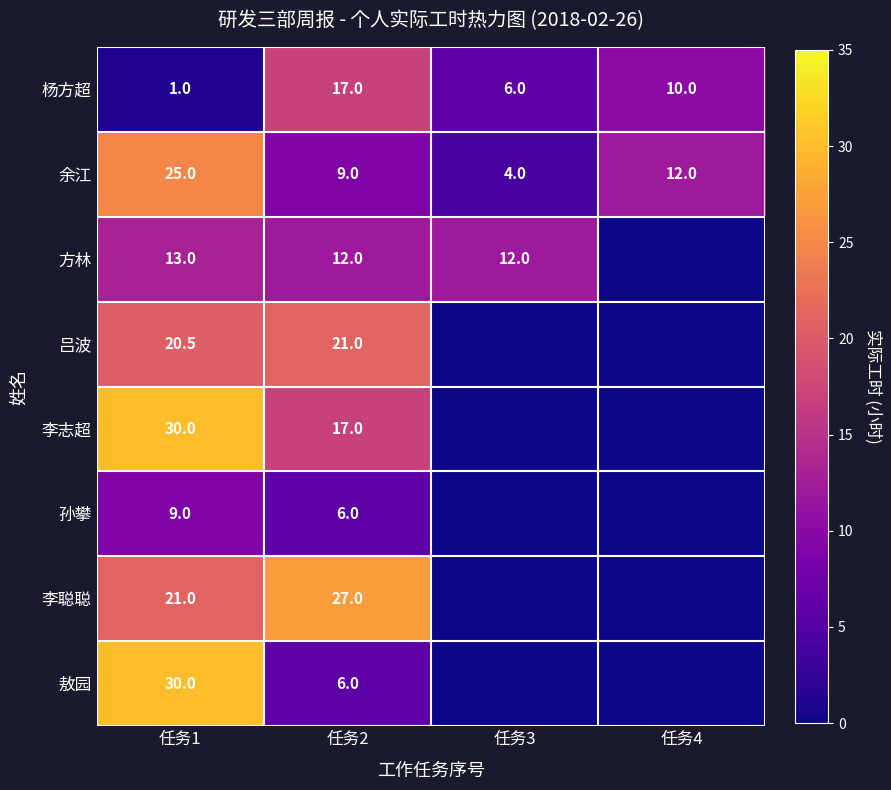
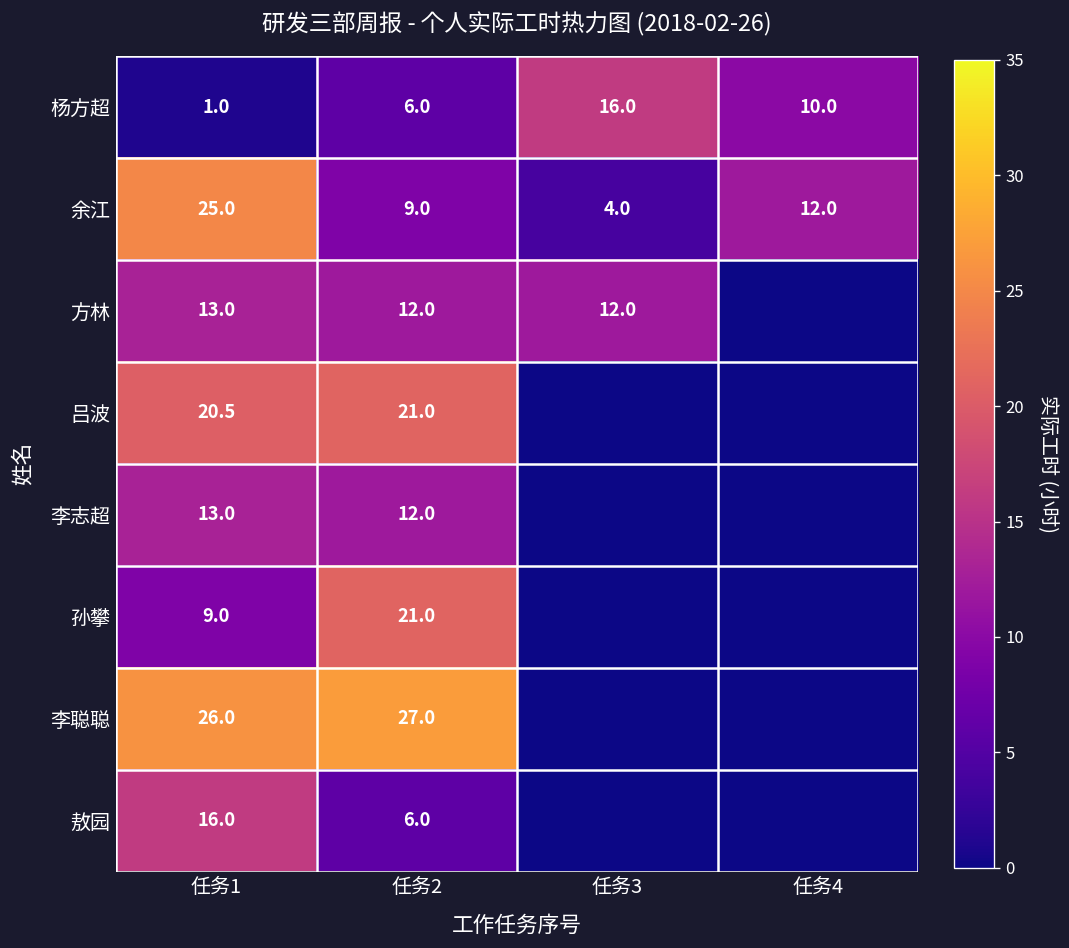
杨方超, 任务2: 17.0 -> 6.0
杨方超, 任务3: 6.0 -> 16.0
李志超, 任务1: 30.0 -> 13.0
李志超, 任务2: 17.0 -> 12.0
孙攀, 任务2: 6.0 -> 21.0
李聪聪, 任务1: 21.0 -> 26.0
敖园, 任务1: 30.0 -> 16.0
